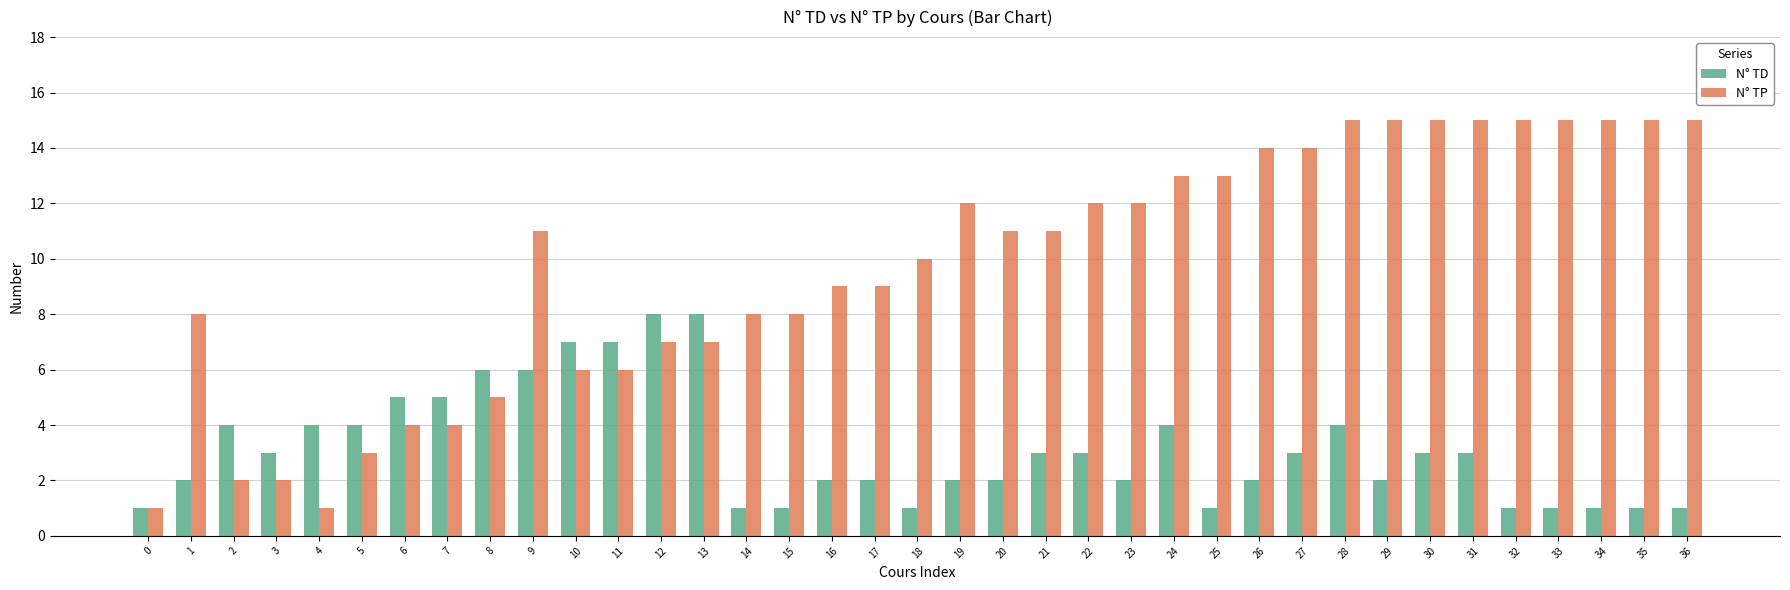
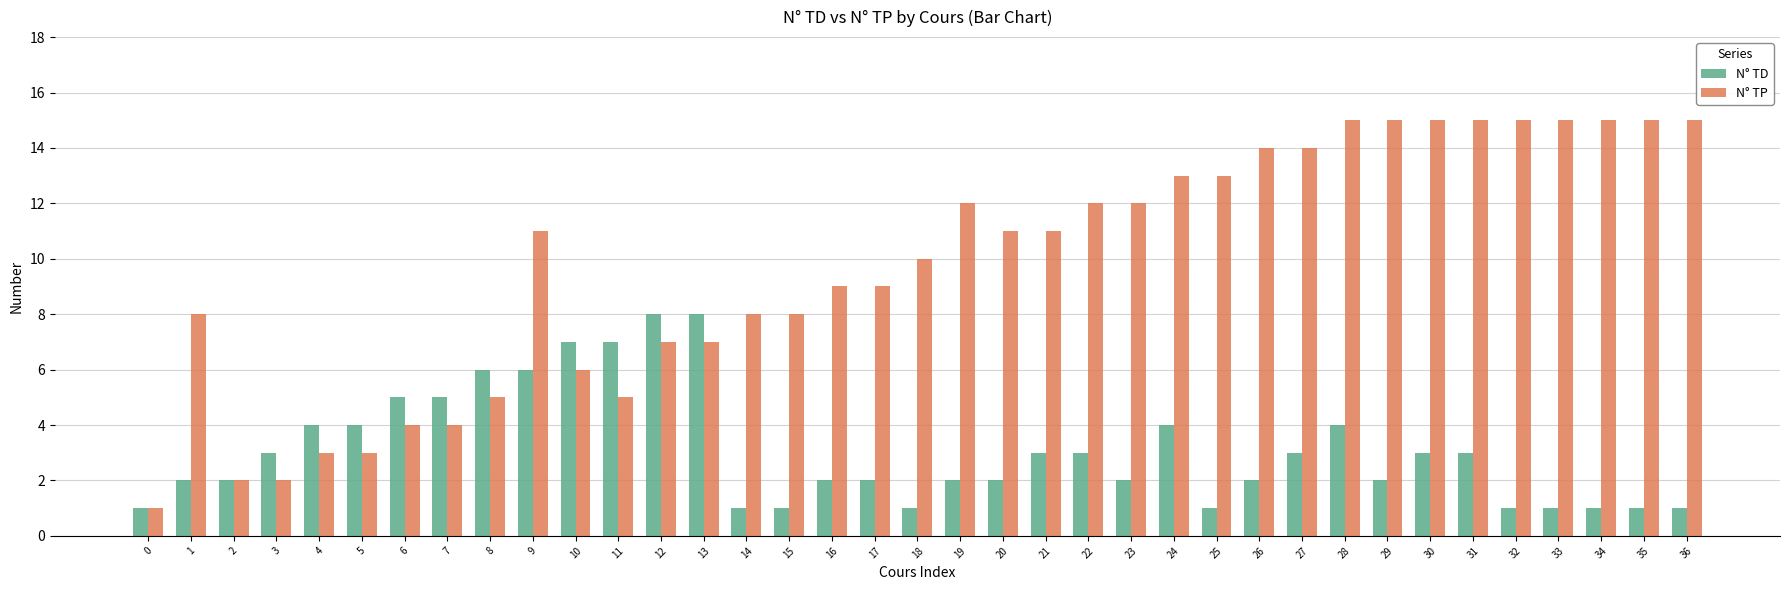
N° TD, 2: 4 -> 2
N° TP, 4: 1 -> 3
N° TP, 11: 6 -> 5
